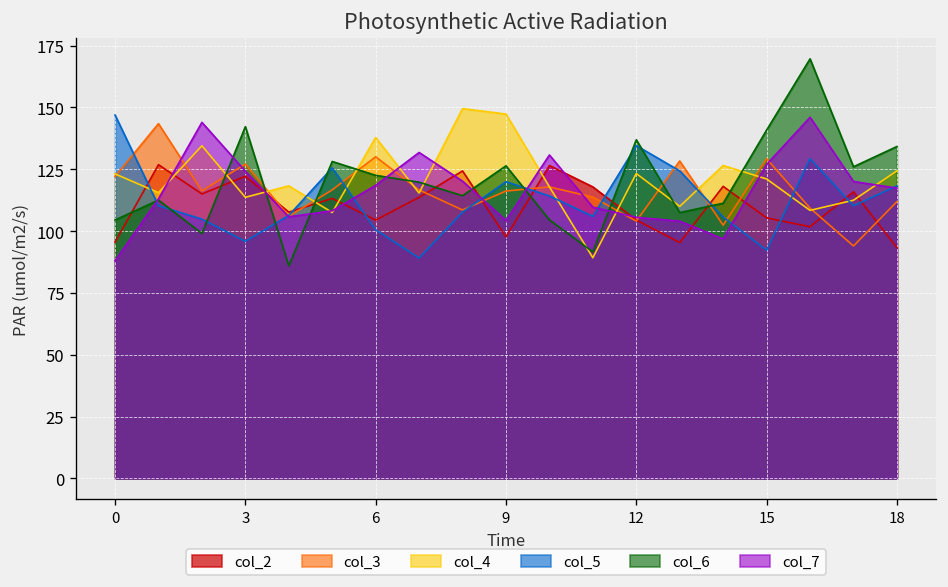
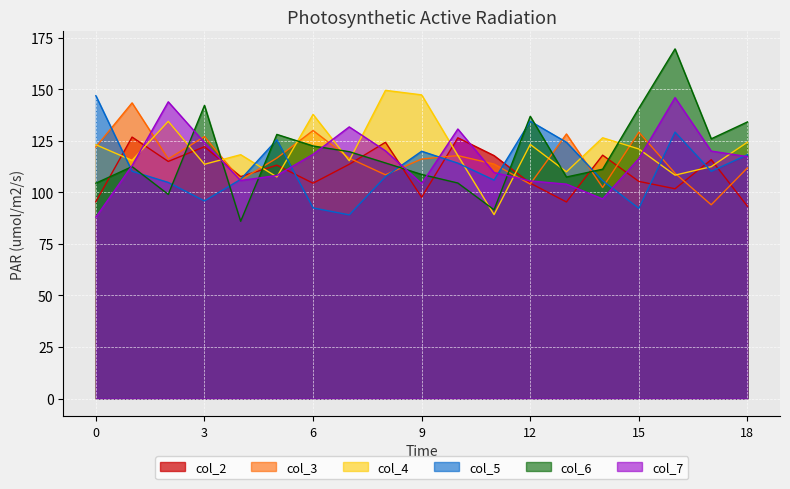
col_5, 6: 101 -> 92
col_6, 9: 126 -> 109
col_7, 15: 127 -> 116
